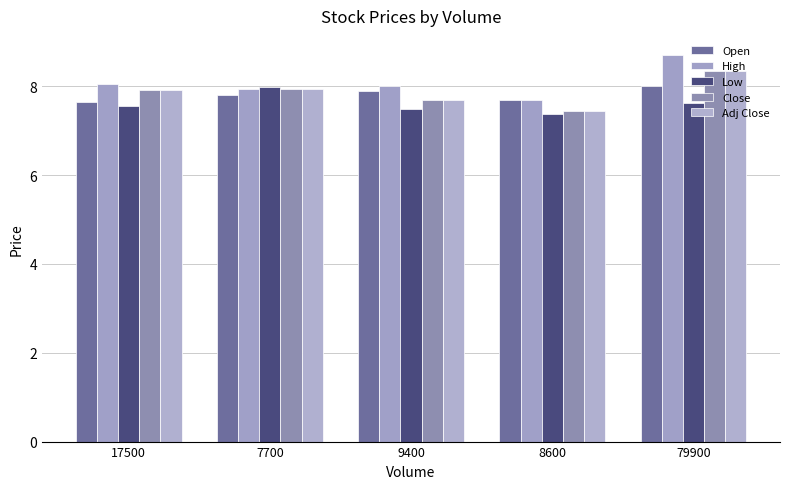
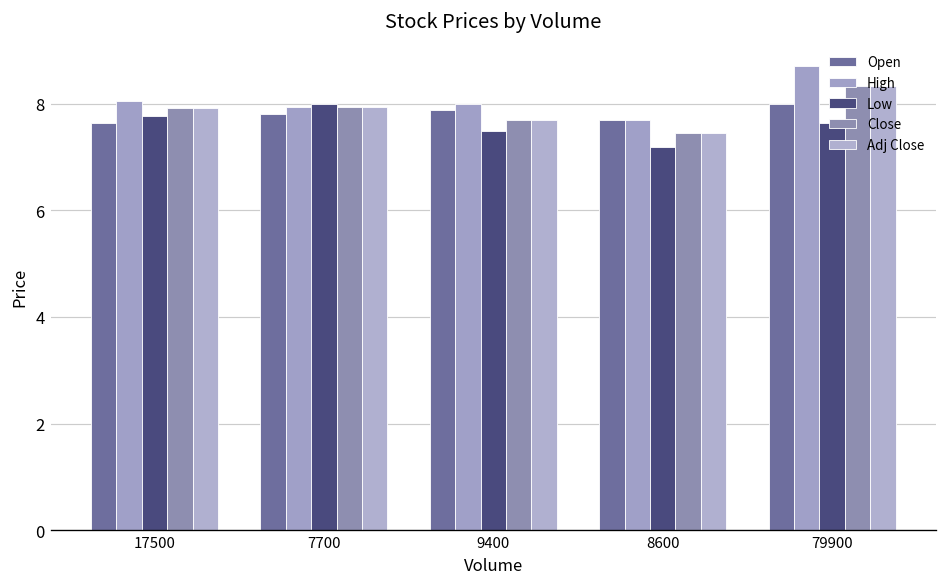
Low, 17500: 7.6 -> 7.8
Low, 8600: 7.4 -> 7.2
